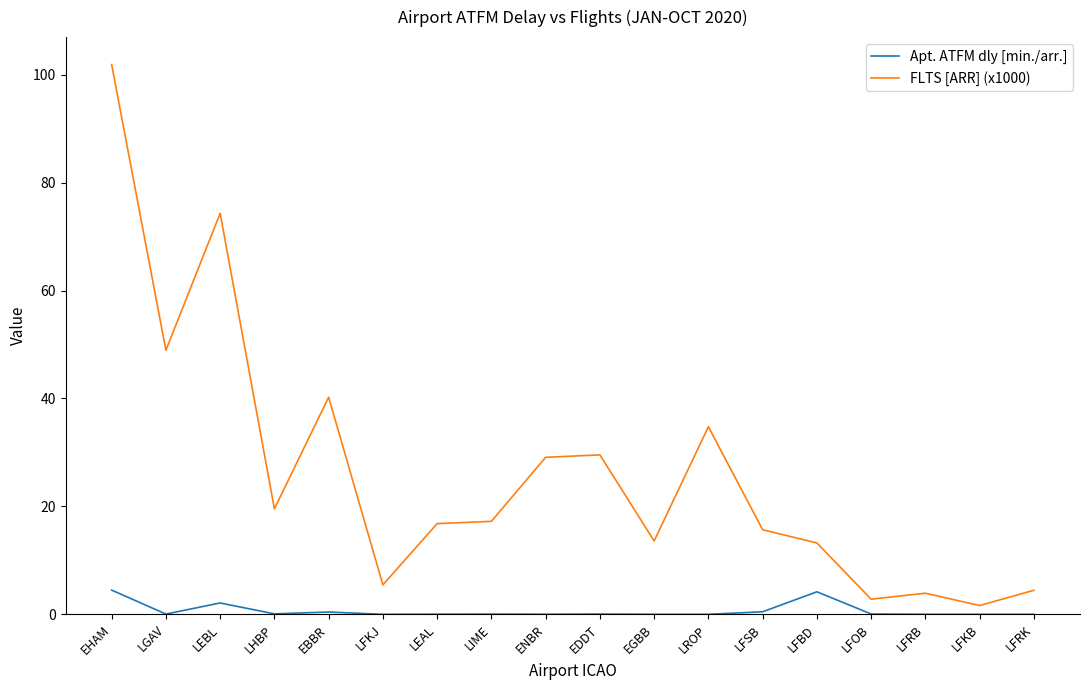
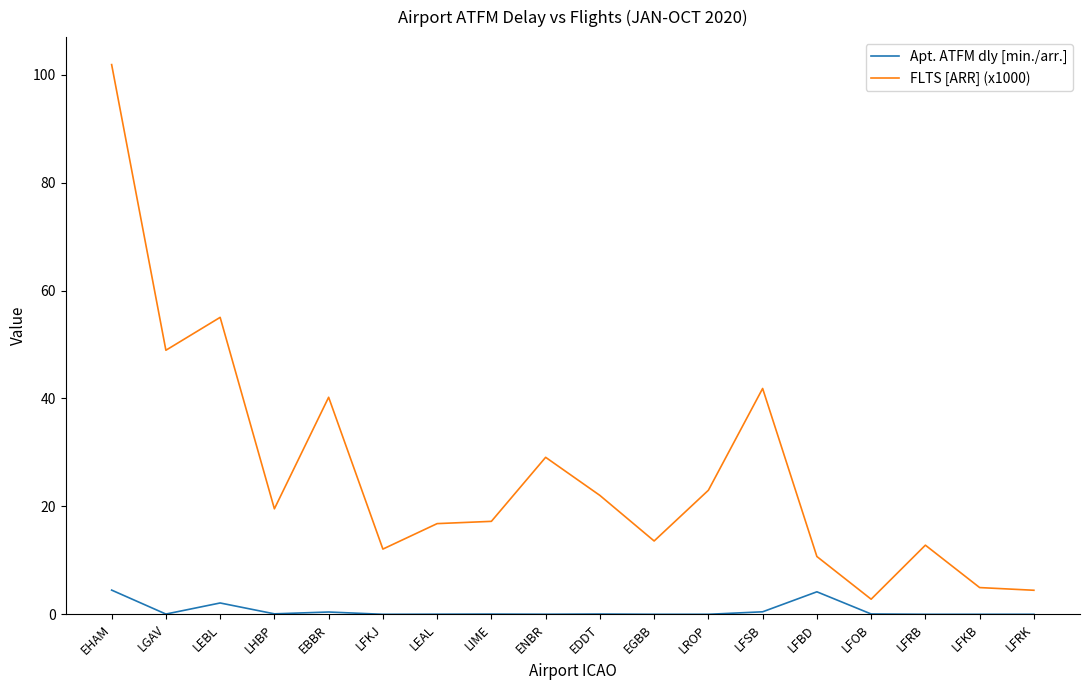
FLTS [ARR] (x1000), LEBL: 74 -> 55
FLTS [ARR] (x1000), LFKJ: 5 -> 12
FLTS [ARR] (x1000), EDDT: 30 -> 22
FLTS [ARR] (x1000), LROP: 35 -> 23
FLTS [ARR] (x1000), LFSB: 16 -> 42
FLTS [ARR] (x1000), LFBD: 13 -> 11
FLTS [ARR] (x1000), LFRB: 4 -> 13
FLTS [ARR] (x1000), LFKB: 2 -> 5
